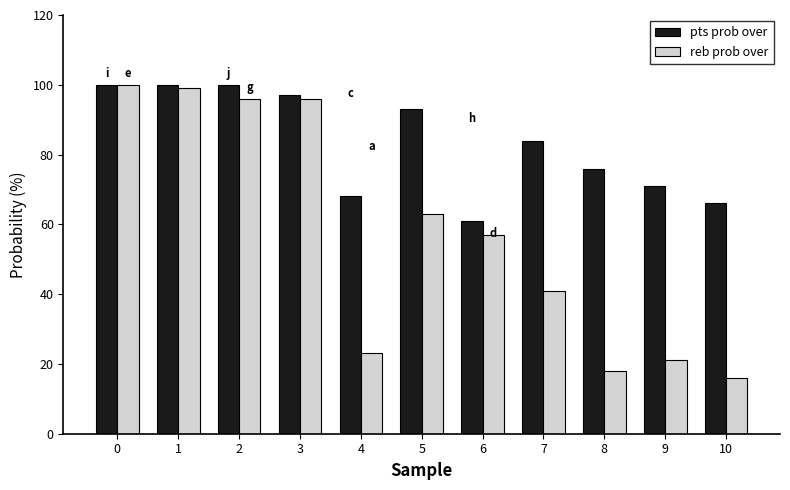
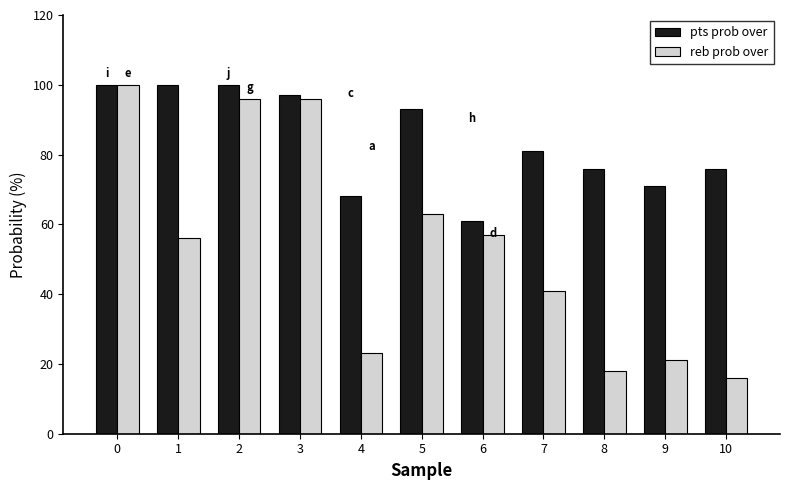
reb prob over, 1: 99 -> 56
pts prob over, 7: 84 -> 81
pts prob over, 10: 66 -> 76
